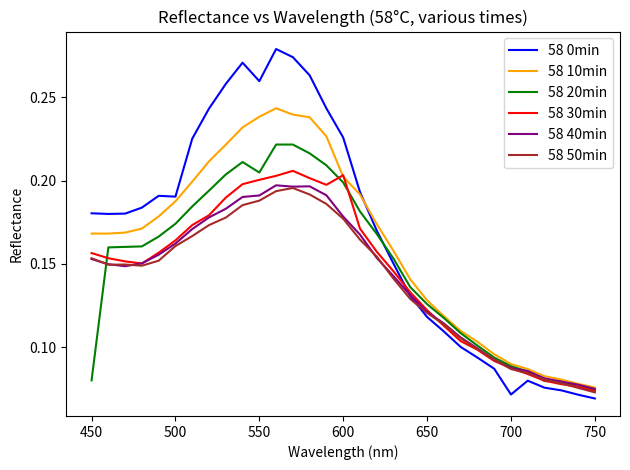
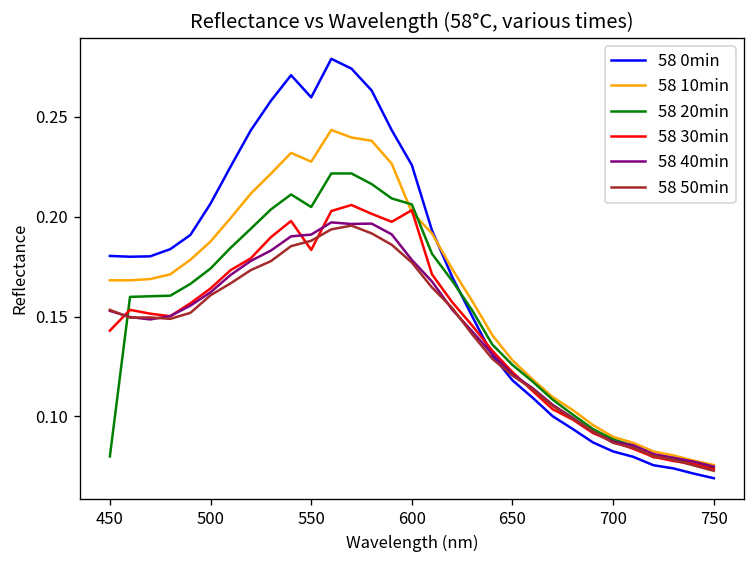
58 30min, 450: 0.157 -> 0.143
58 0min, 500: 0.190 -> 0.207
58 10min, 550: 0.238 -> 0.228
58 30min, 550: 0.201 -> 0.183
58 20min, 600: 0.199 -> 0.206
58 0min, 700: 0.072 -> 0.083
